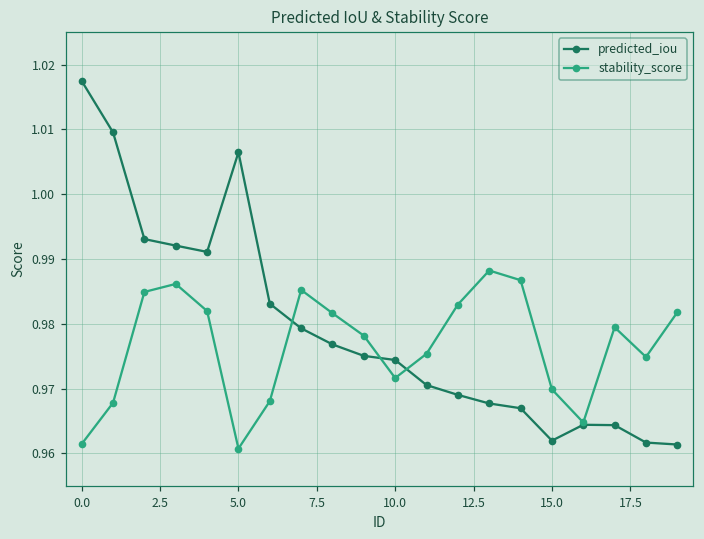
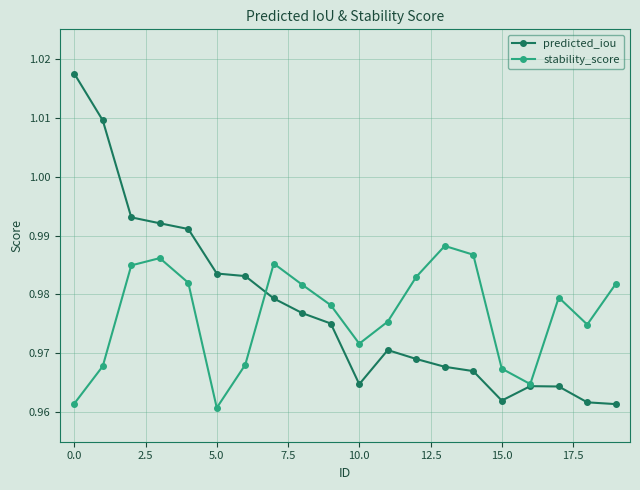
predicted_iou, 5.0: 1.006 -> 0.984
predicted_iou, 10.0: 0.974 -> 0.965
stability_score, 15.0: 0.970 -> 0.967
